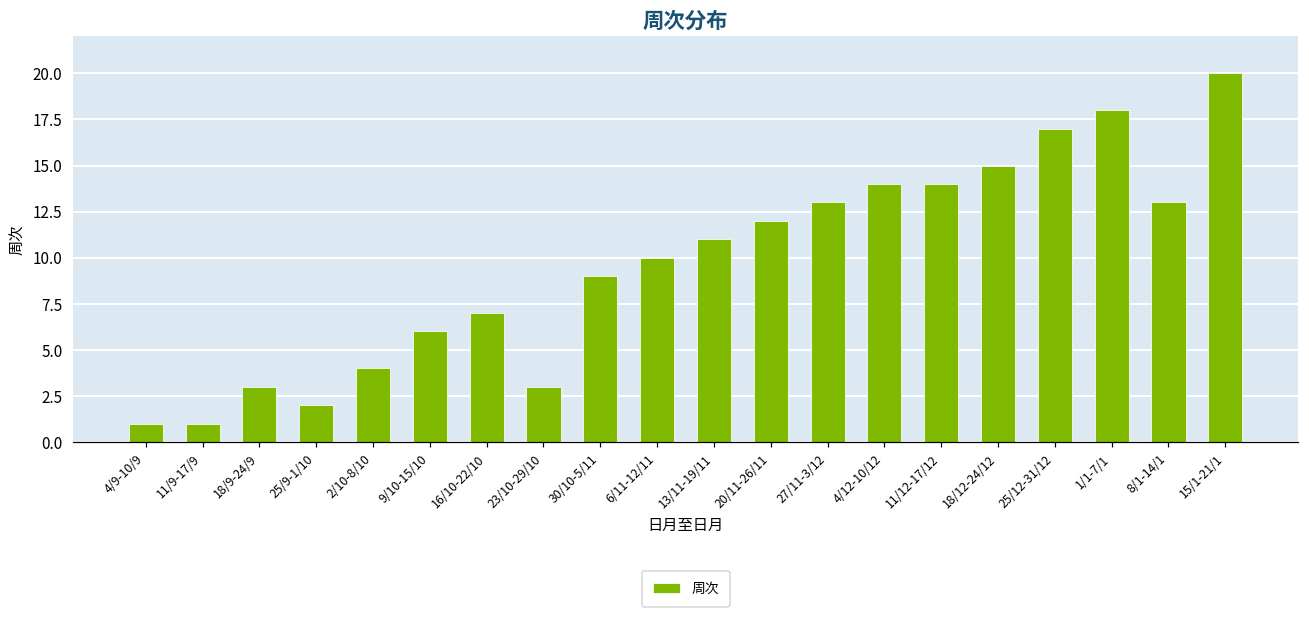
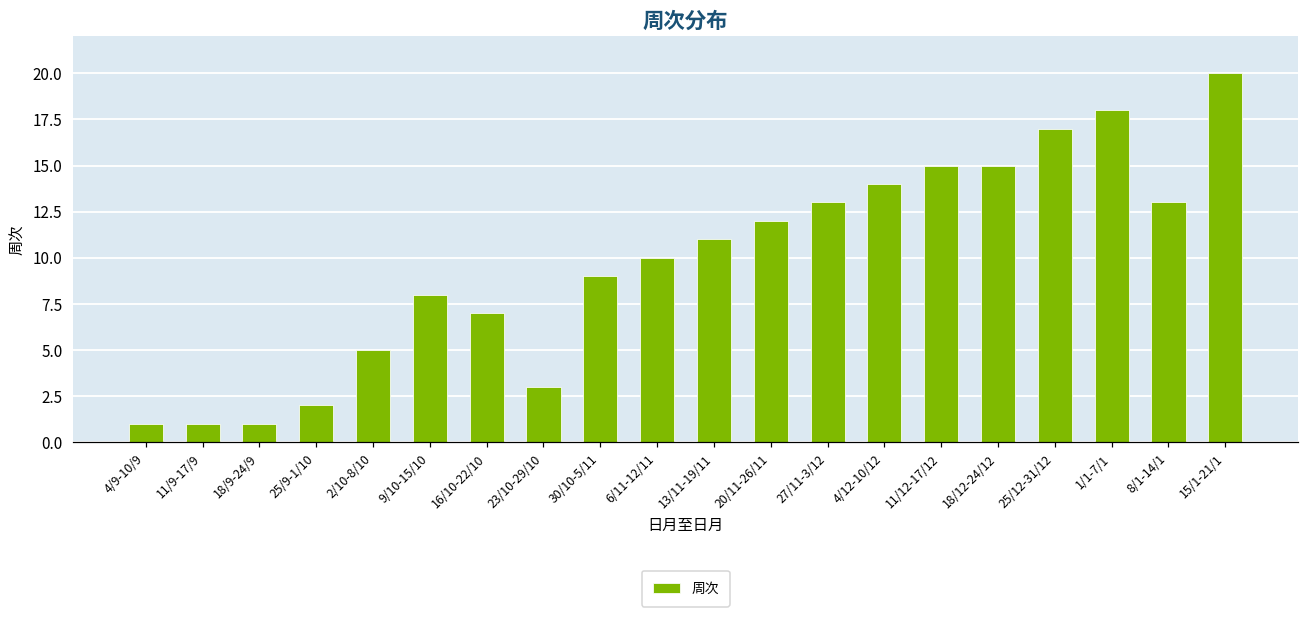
18/9-24/9: 3 -> 1
2/10-8/10: 4 -> 5
9/10-15/10: 6 -> 8
11/12-17/12: 14 -> 15
